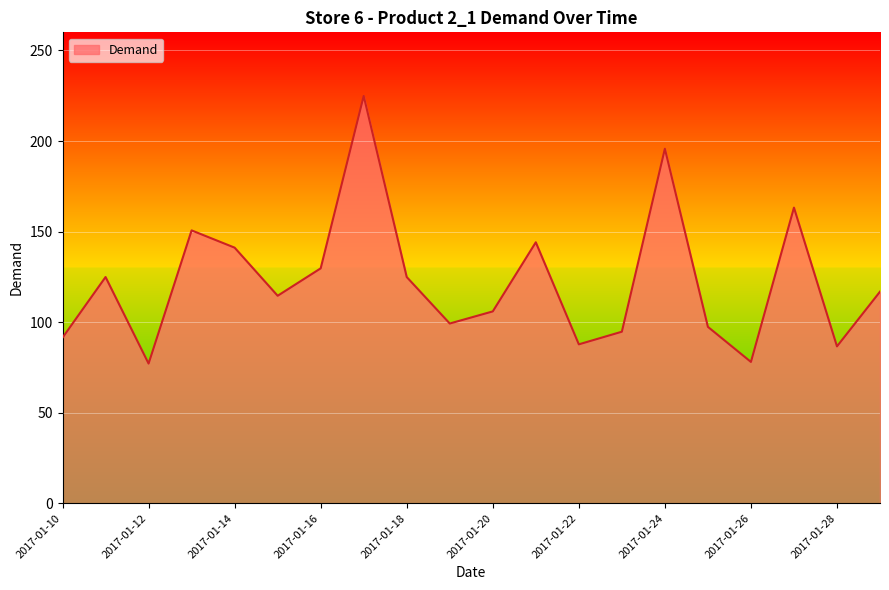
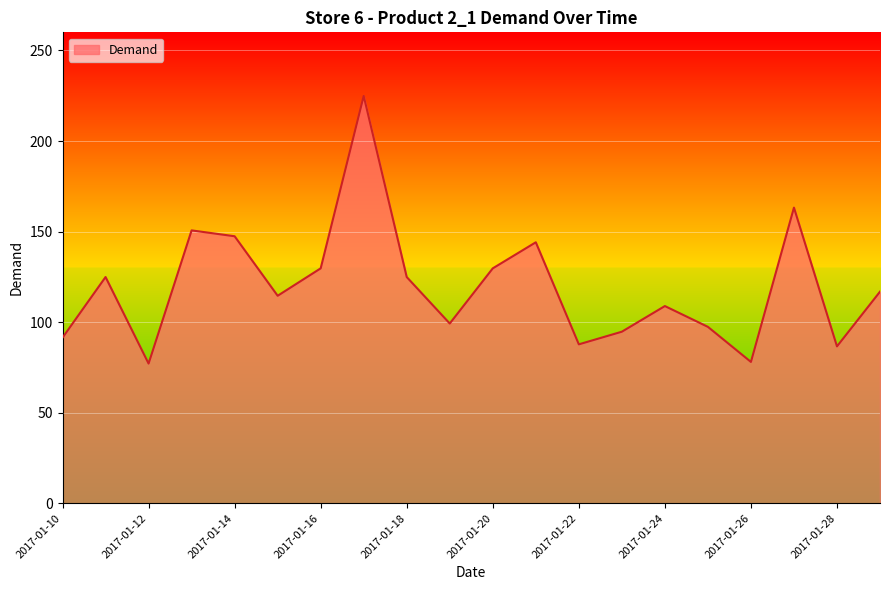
2017-01-14: 141 -> 147
2017-01-20: 106 -> 130
2017-01-24: 196 -> 109
